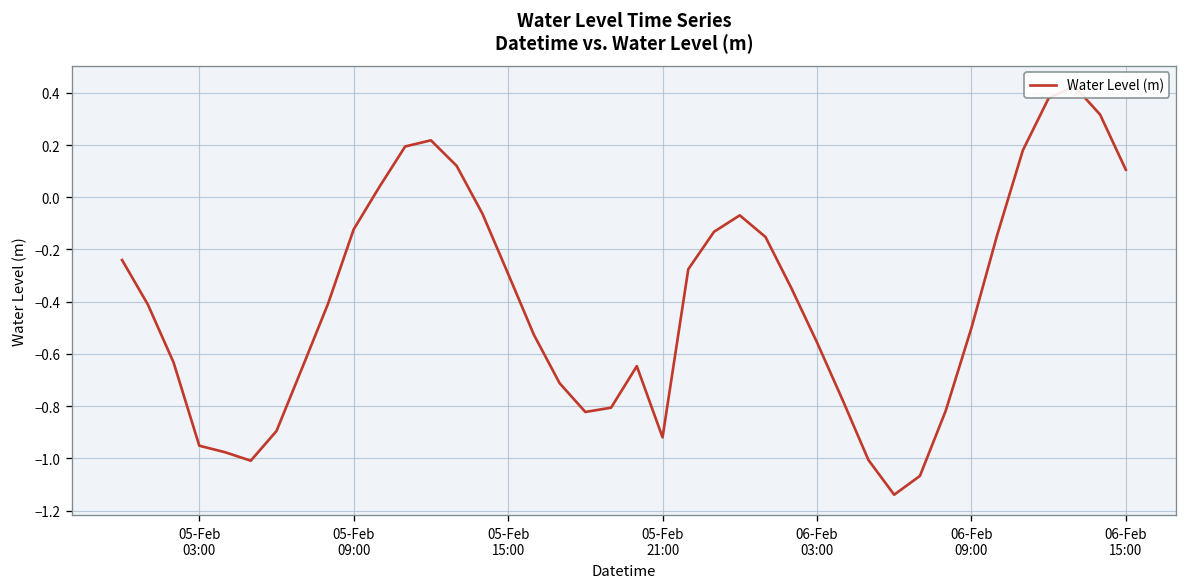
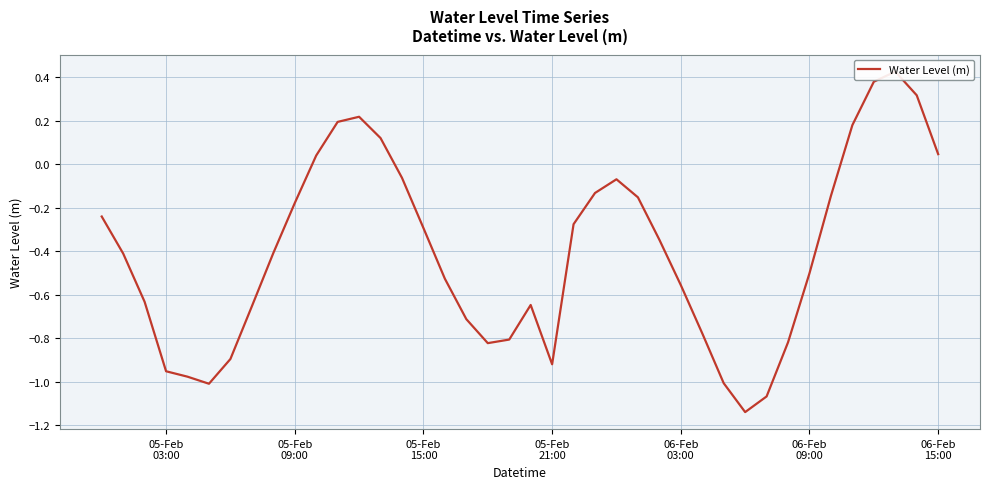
05-Feb 09:00: -0.12 -> -0.18
06-Feb 15:00: 0.11 -> 0.05
